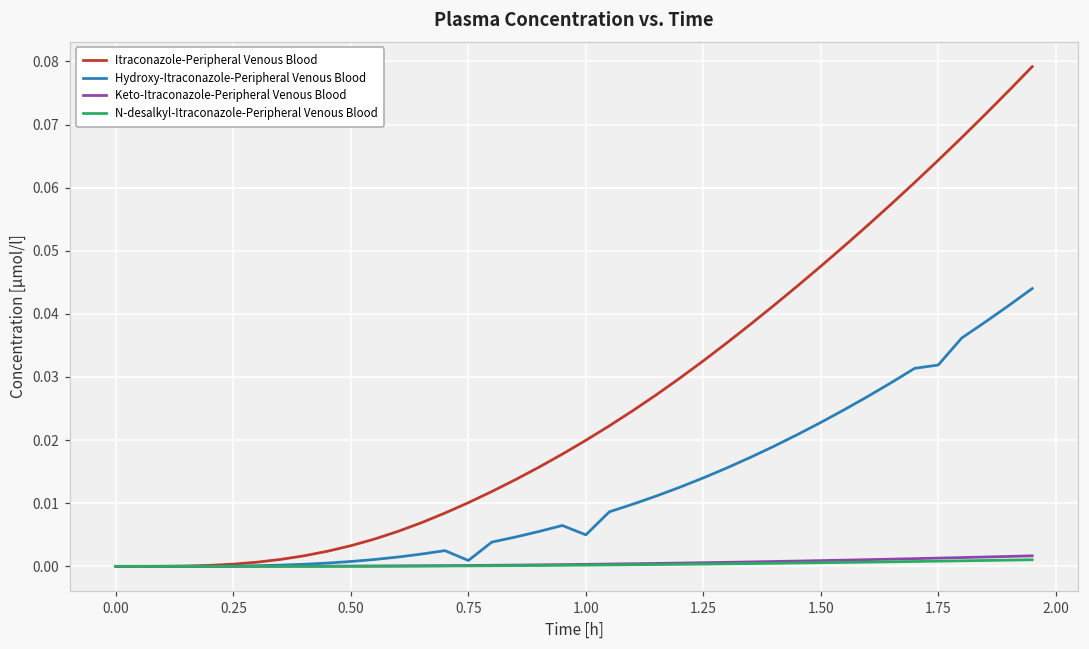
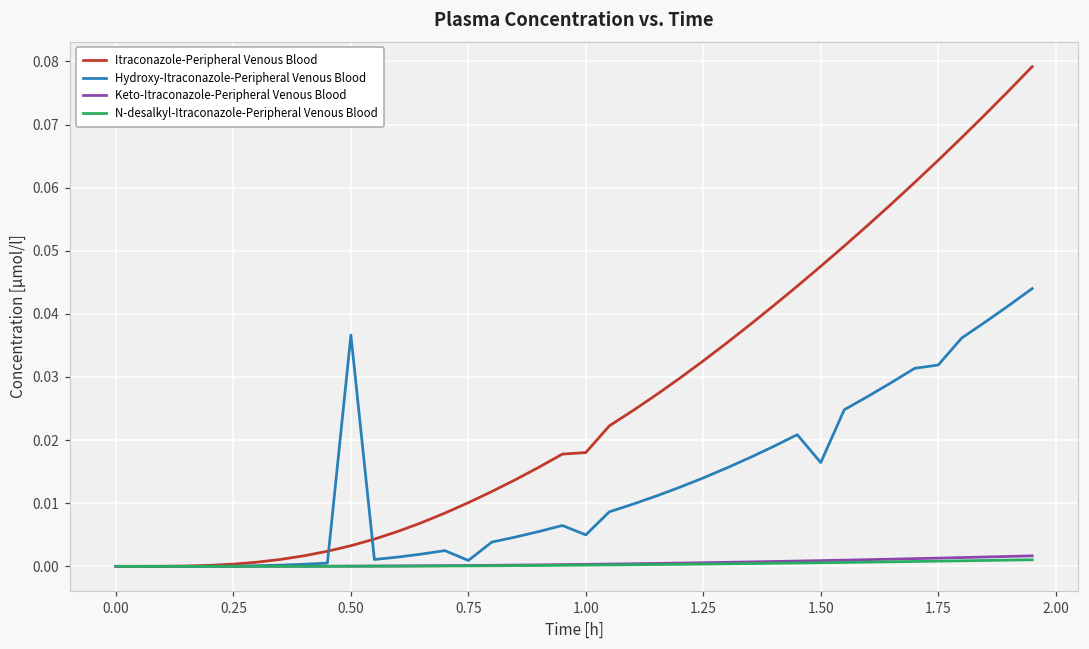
Hydroxy-Itraconazole-Peripheral Venous Blood, 0.50: 0.001 -> 0.037
Itraconazole-Peripheral Venous Blood, 1.00: 0.020 -> 0.018
Hydroxy-Itraconazole-Peripheral Venous Blood, 1.50: 0.023 -> 0.016
